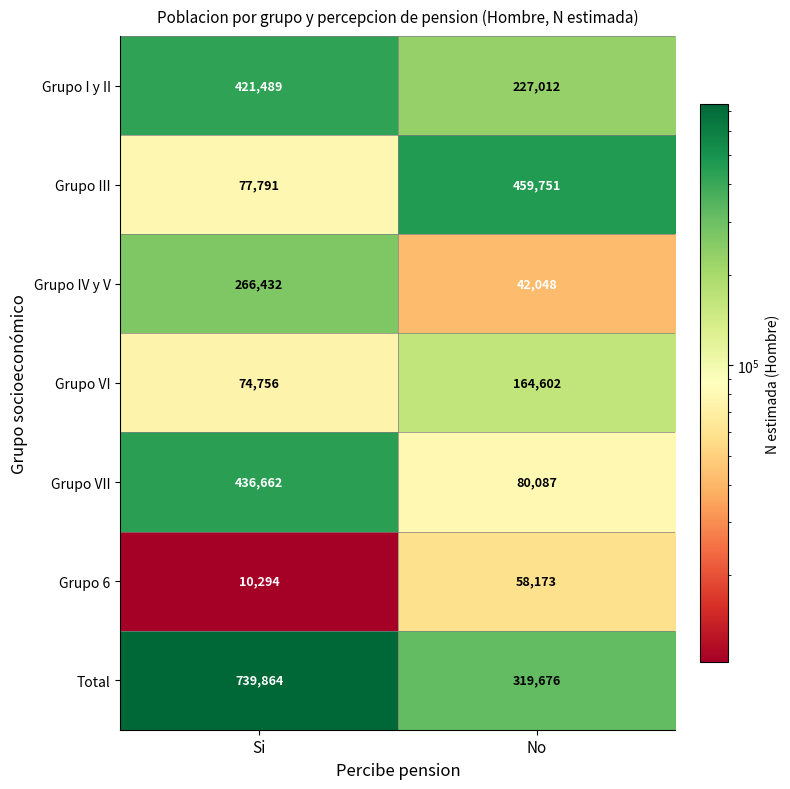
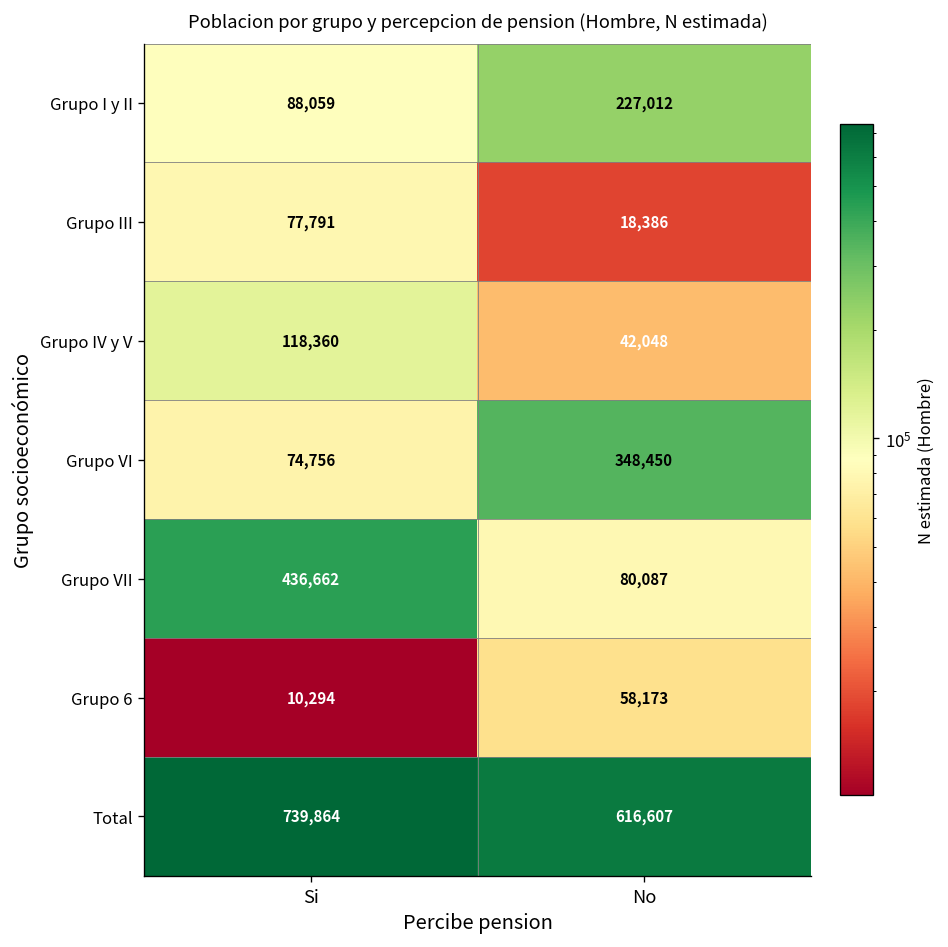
Grupo I y II, Si: 421,489 -> 88,059
Grupo III, No: 459,751 -> 18,386
Grupo IV y V, Si: 266,432 -> 118,360
Grupo VI, No: 164,602 -> 348,450
Total, No: 319,676 -> 616,607
